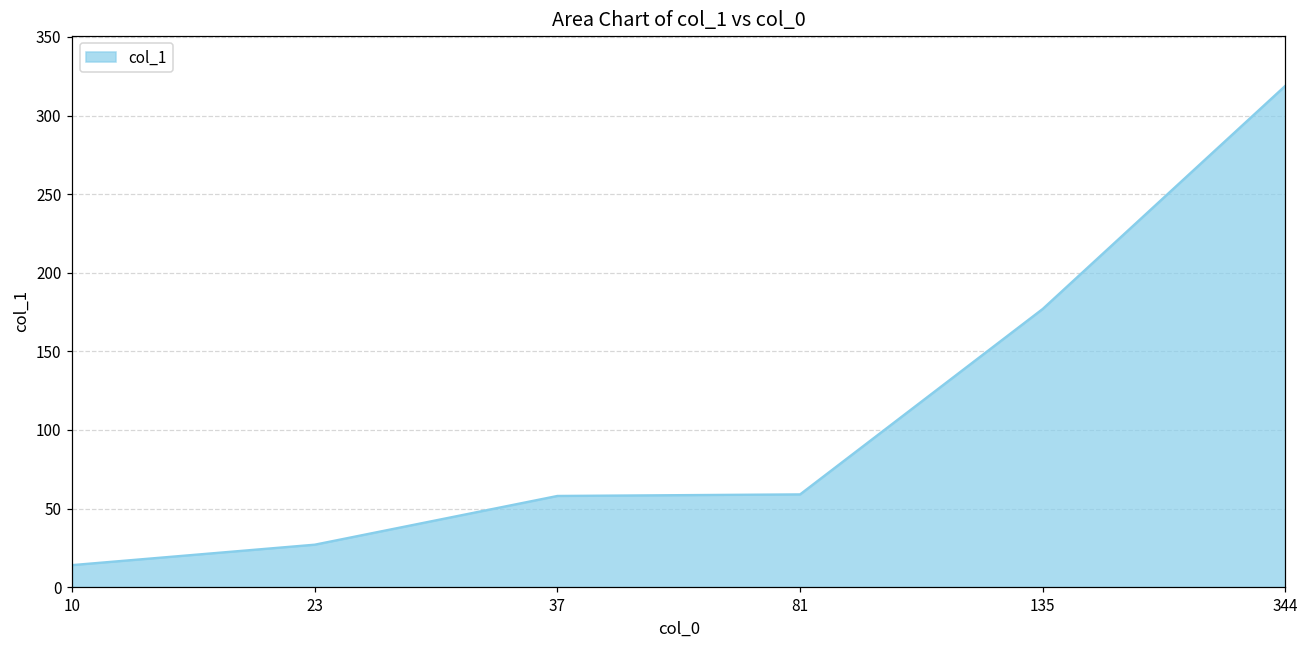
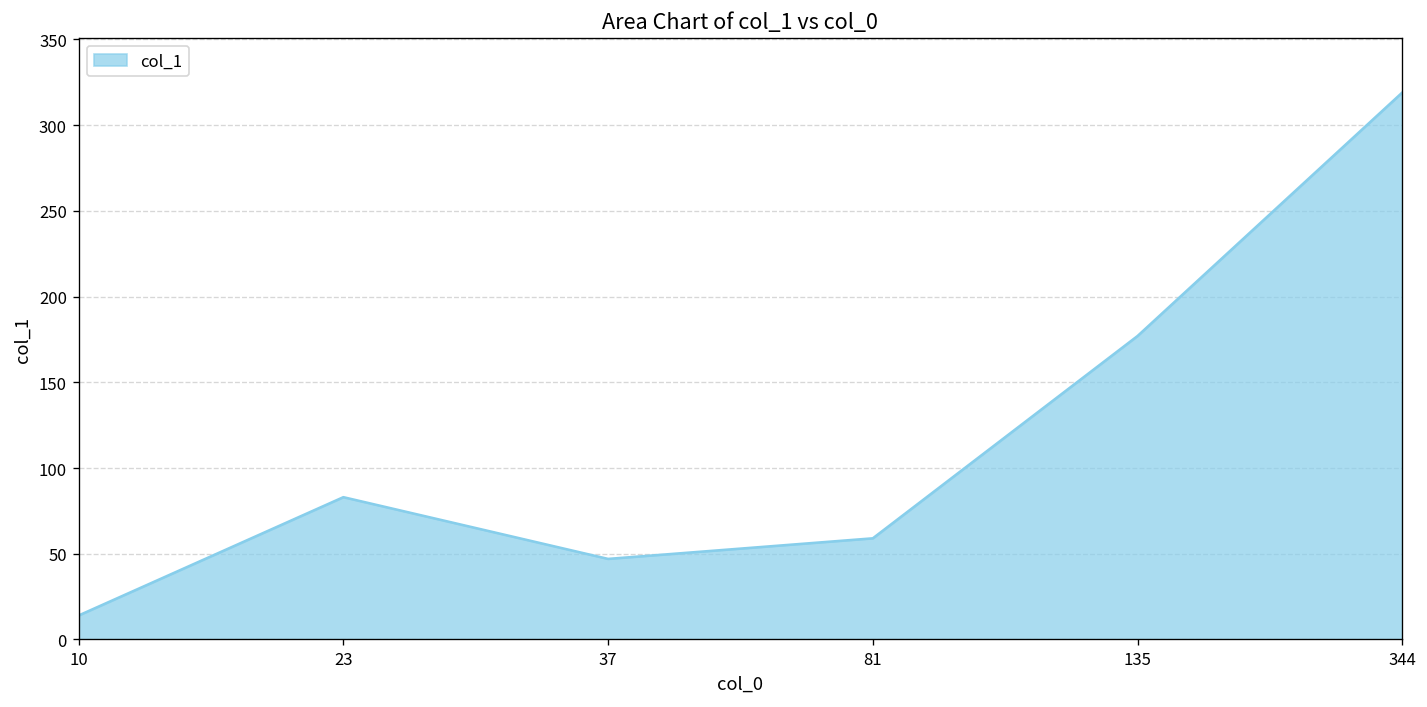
23: 27 -> 83
37: 58 -> 47
